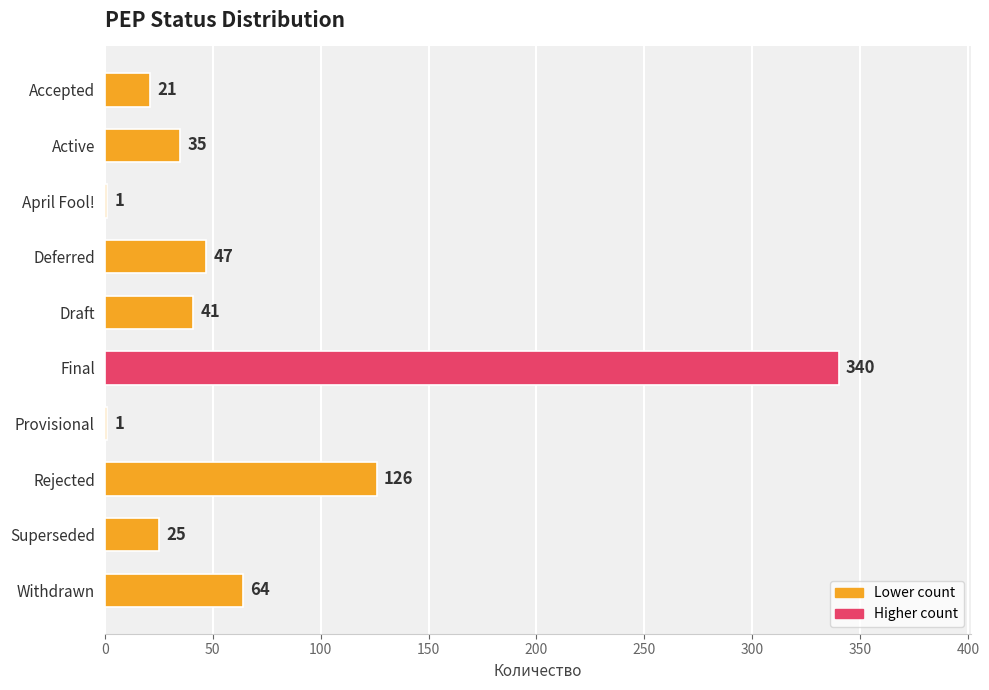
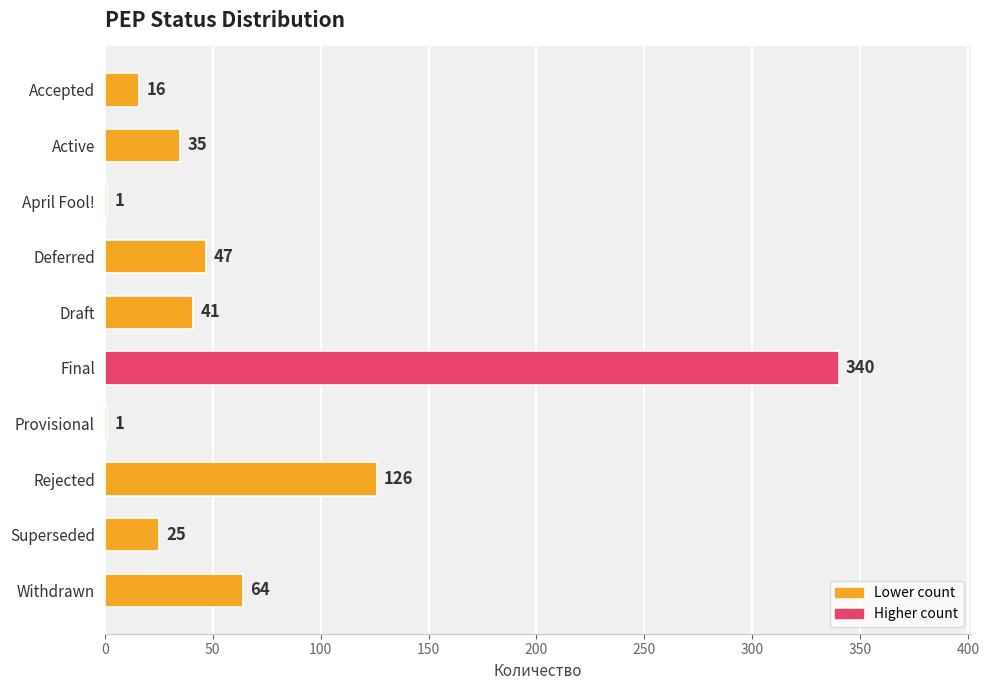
Accepted: 21 -> 16
